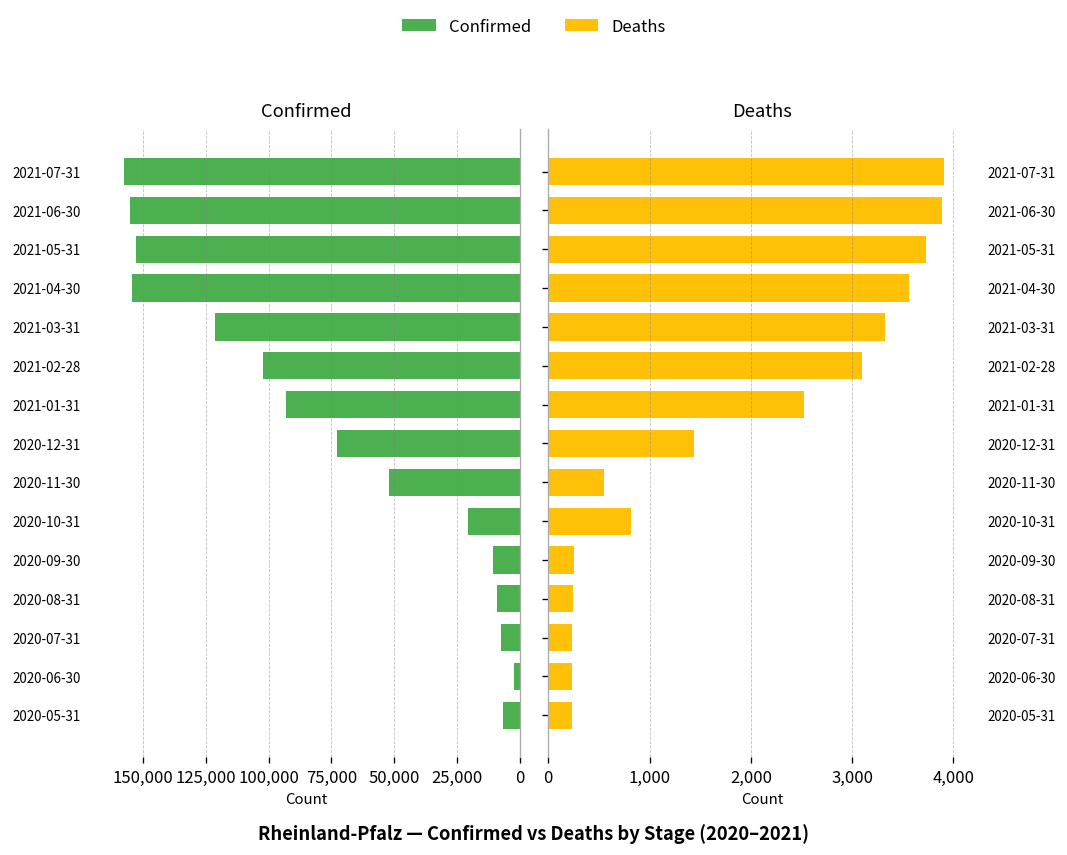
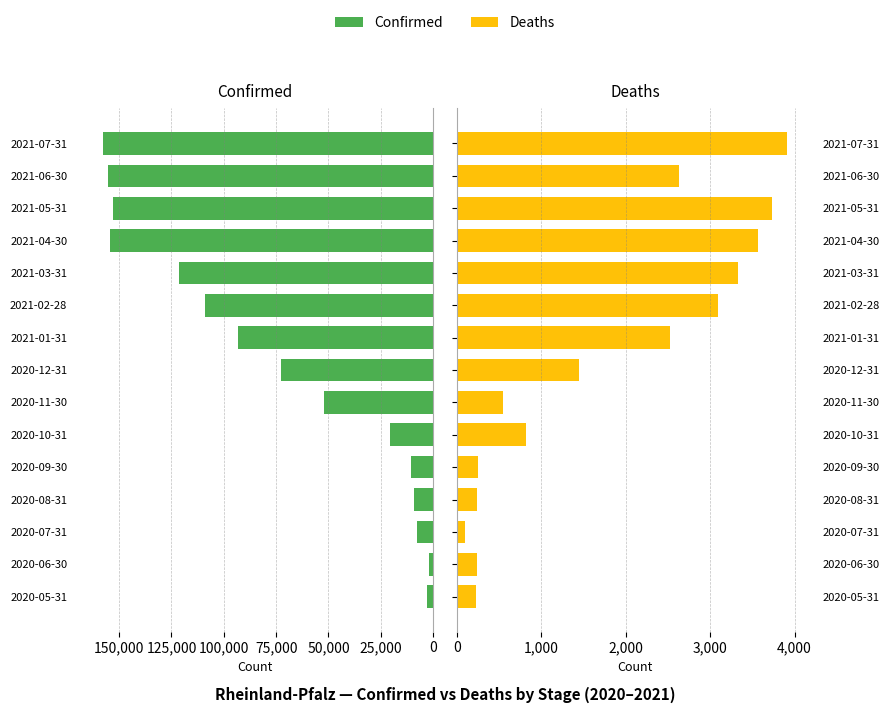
Confirmed, 2021-02-28: 102,000 -> 109,000
Confirmed, 2020-05-31: 7,000 -> 3,000
Deaths, 2021-06-30: 3,900 -> 2,600
Deaths, 2020-07-31: 200 -> 100
